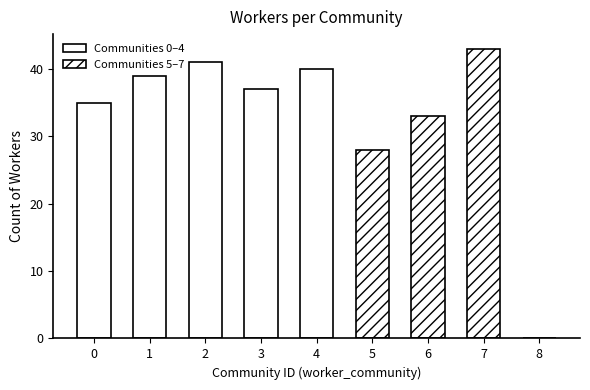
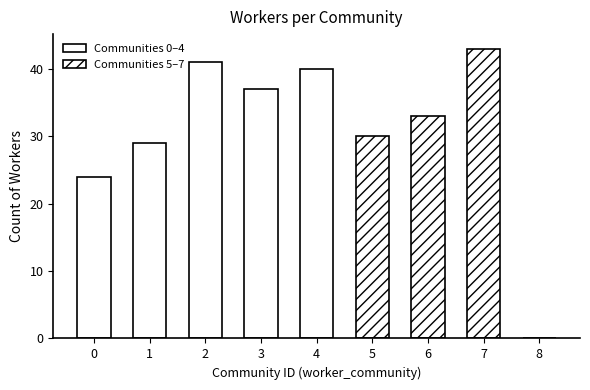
0: 35 -> 24
1: 39 -> 29
5: 28 -> 30
